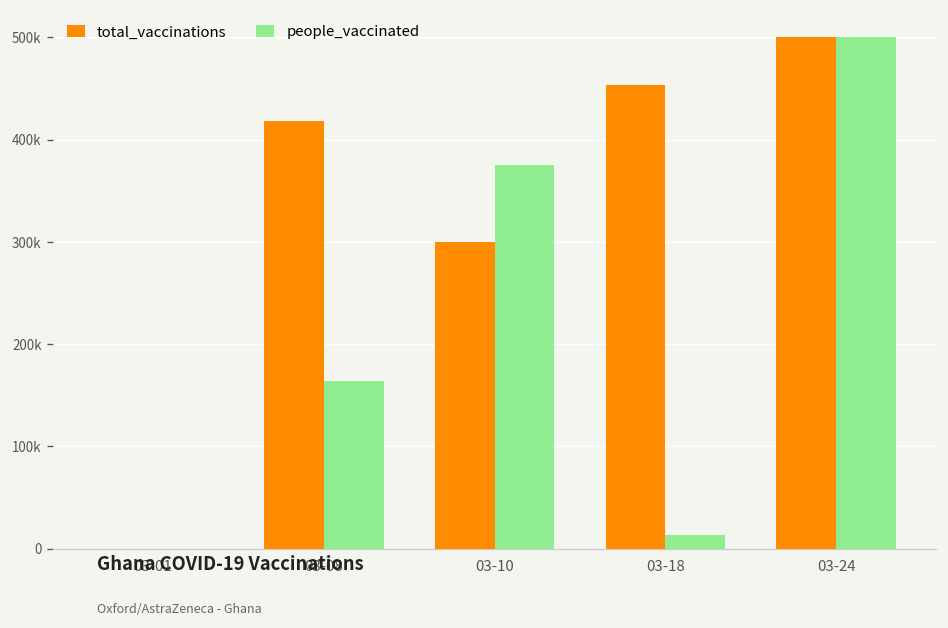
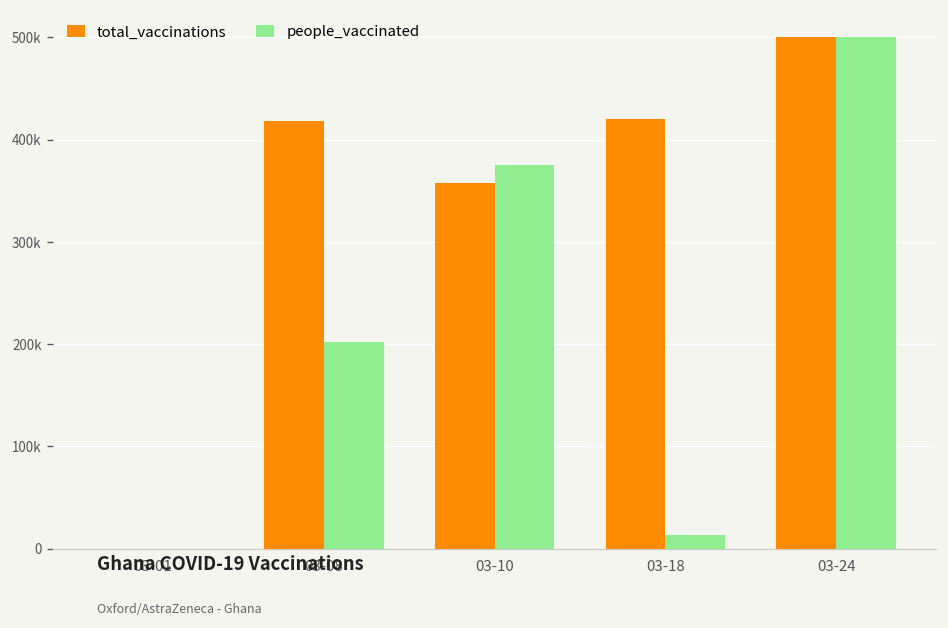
people_vaccinated, 03-08: 160000 -> 200000
total_vaccinations, 03-10: 300000 -> 360000
total_vaccinations, 03-18: 450000 -> 420000
